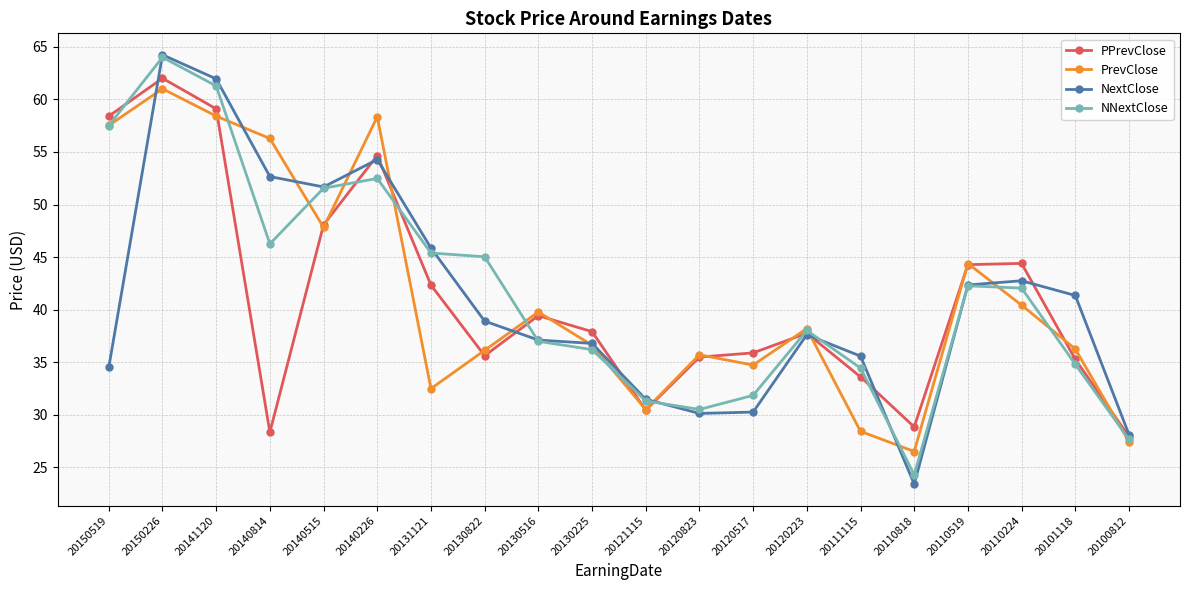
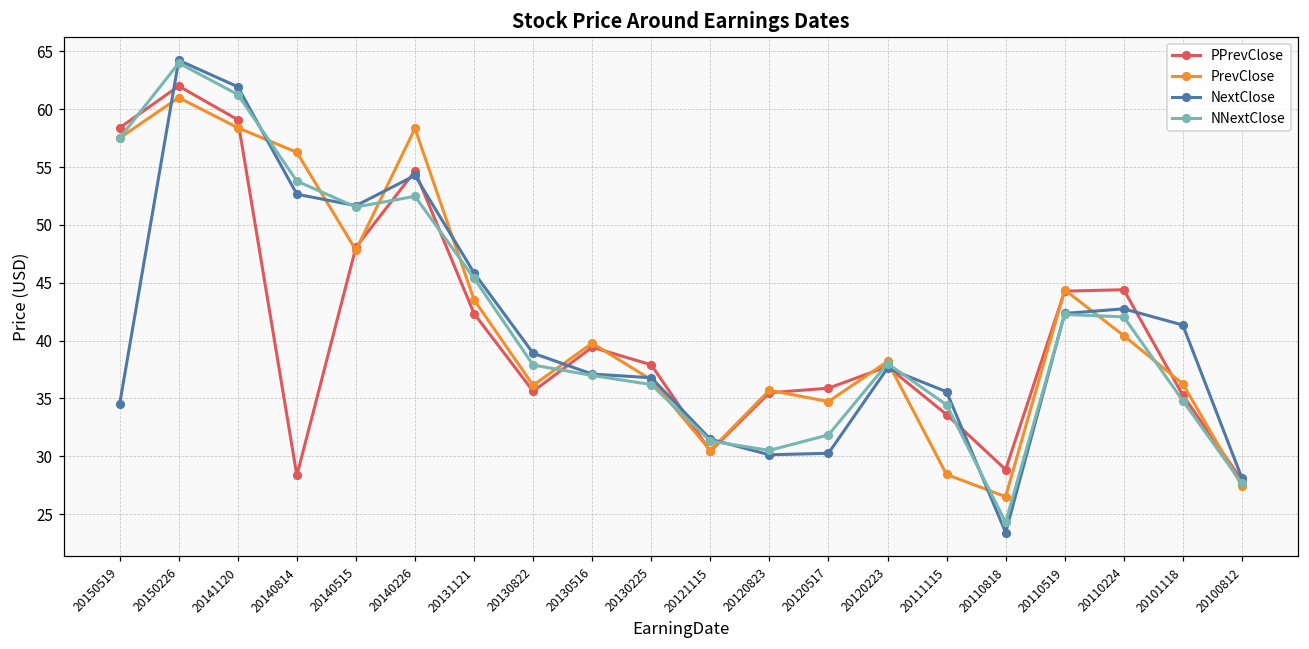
NNextClose, 20140814: 46.3 -> 53.8
PrevClose, 20131121: 32.5 -> 43.5
NNextClose, 20130822: 45.0 -> 37.9
